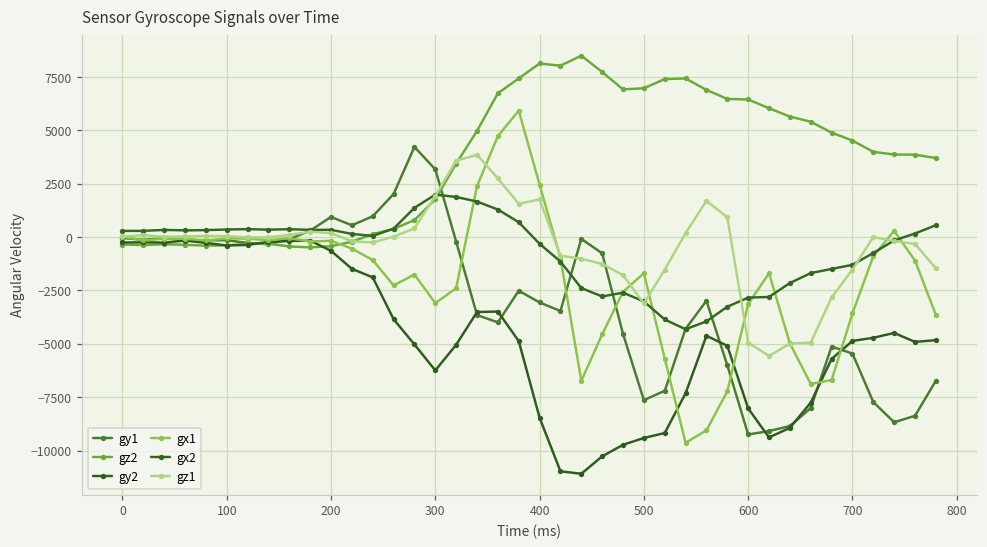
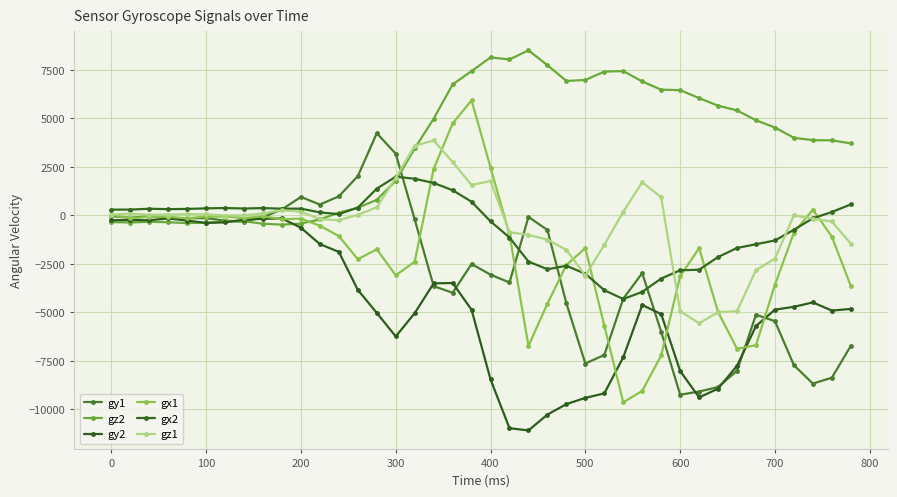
gz1, 700: -1500 -> -2200
